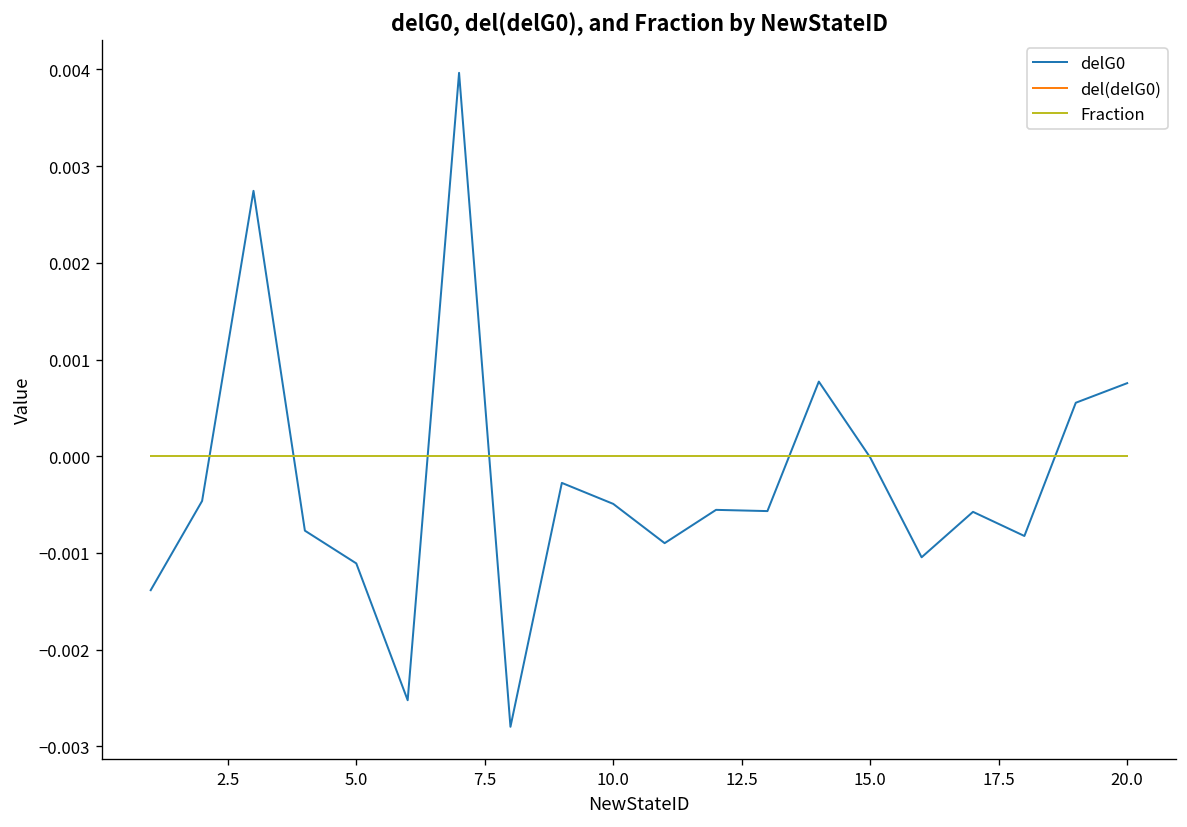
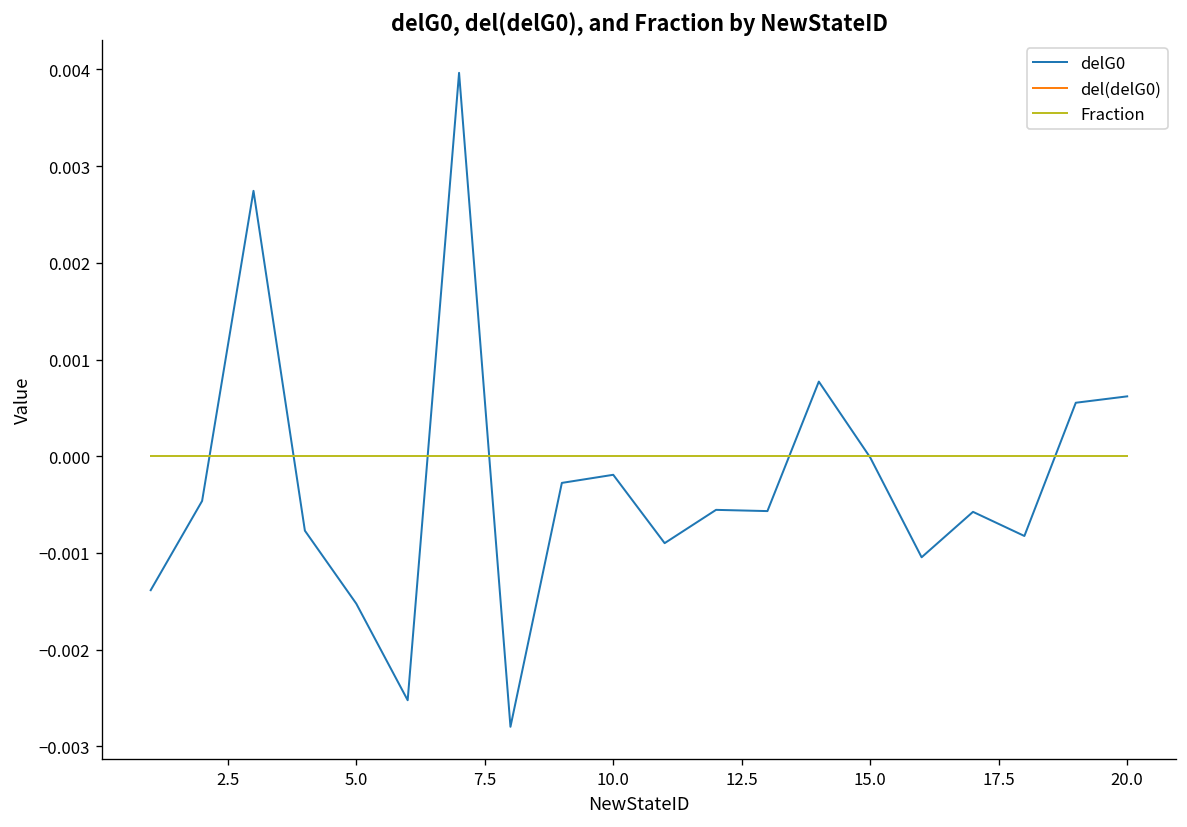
delG0, 5.0: -0.0011 -> -0.0015
delG0, 10.0: -0.0005 -> -0.0002
delG0, 20.0: 0.0008 -> 0.0006
